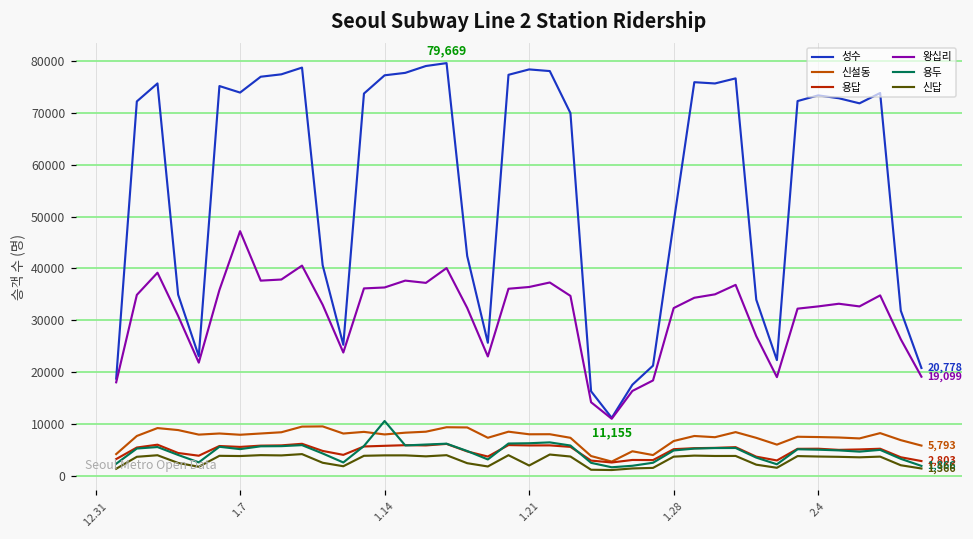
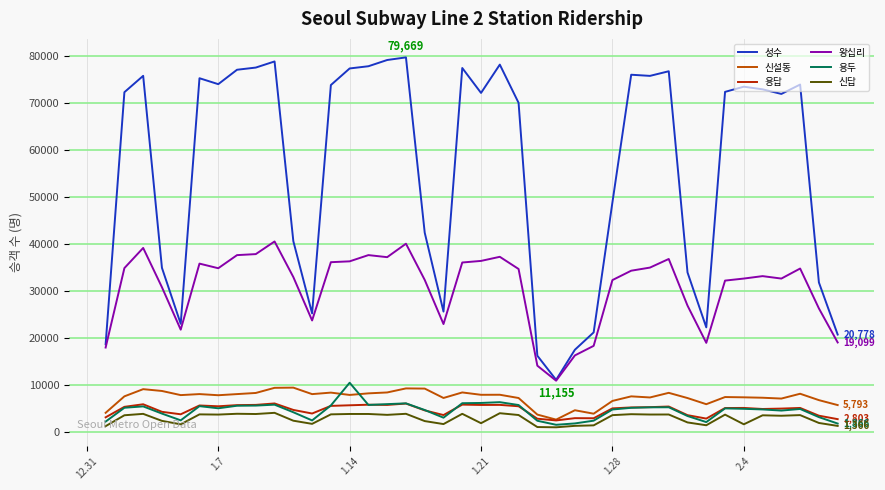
왕십리, 1.7: 47000 -> 35000
성수, 1.21: 78000 -> 72000
신답, 2.4: 4000 -> 2000
